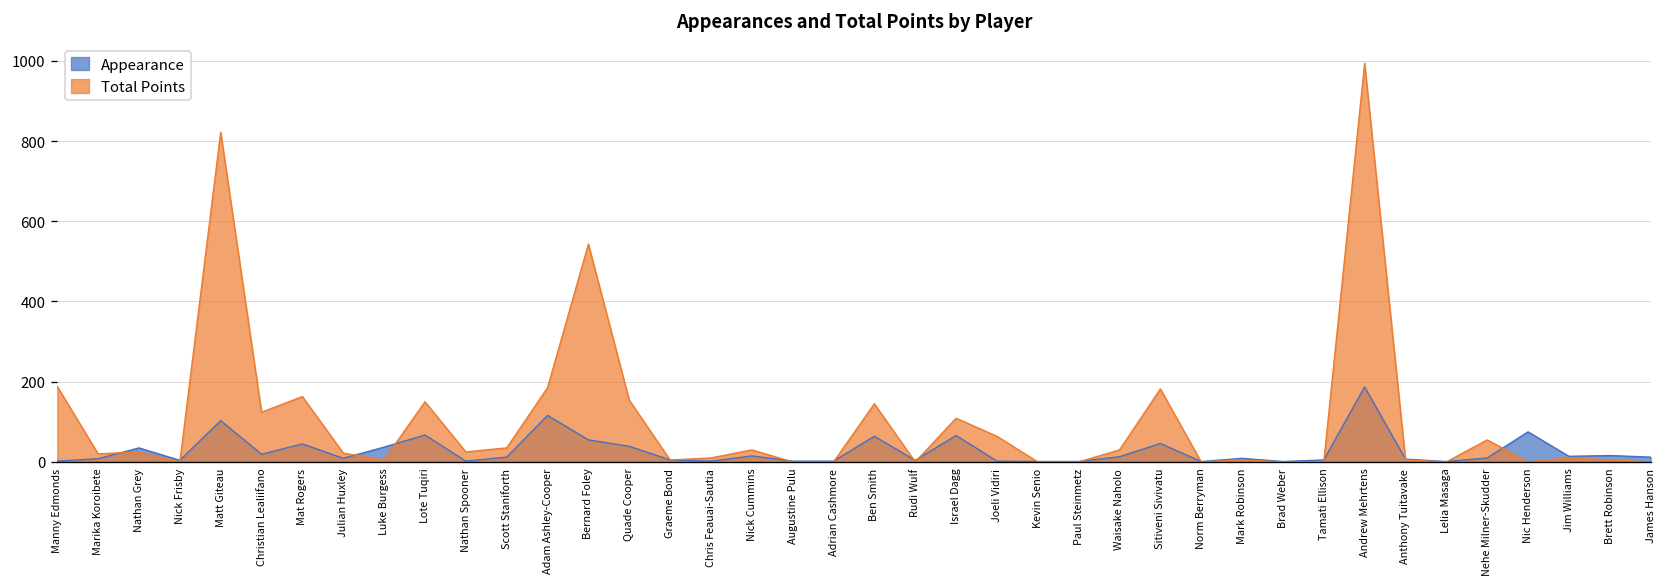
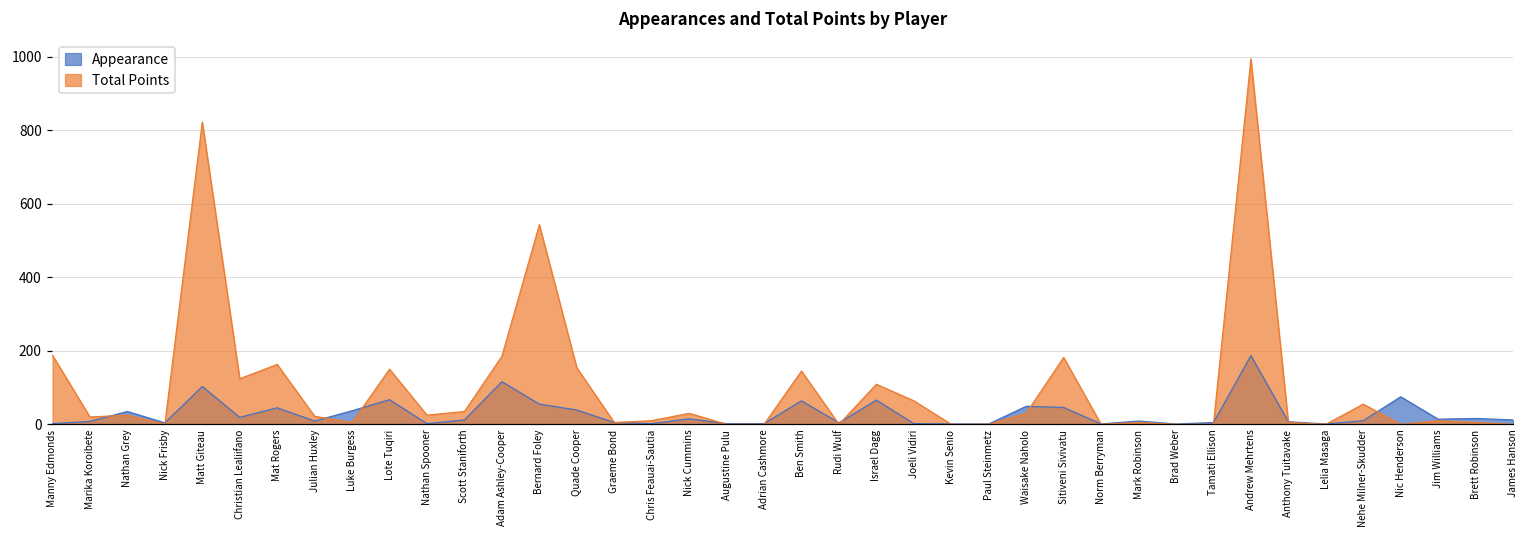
Appearance, Waisake Naholo: 10 -> 50
